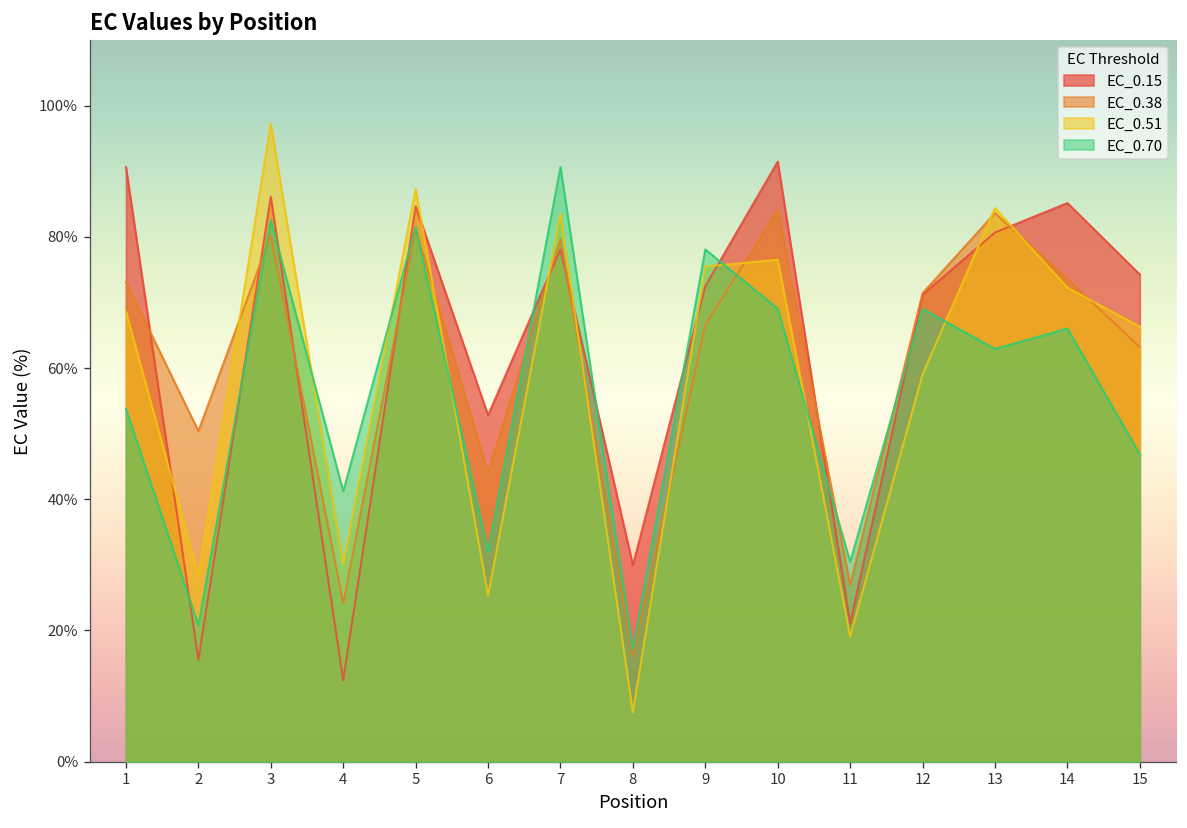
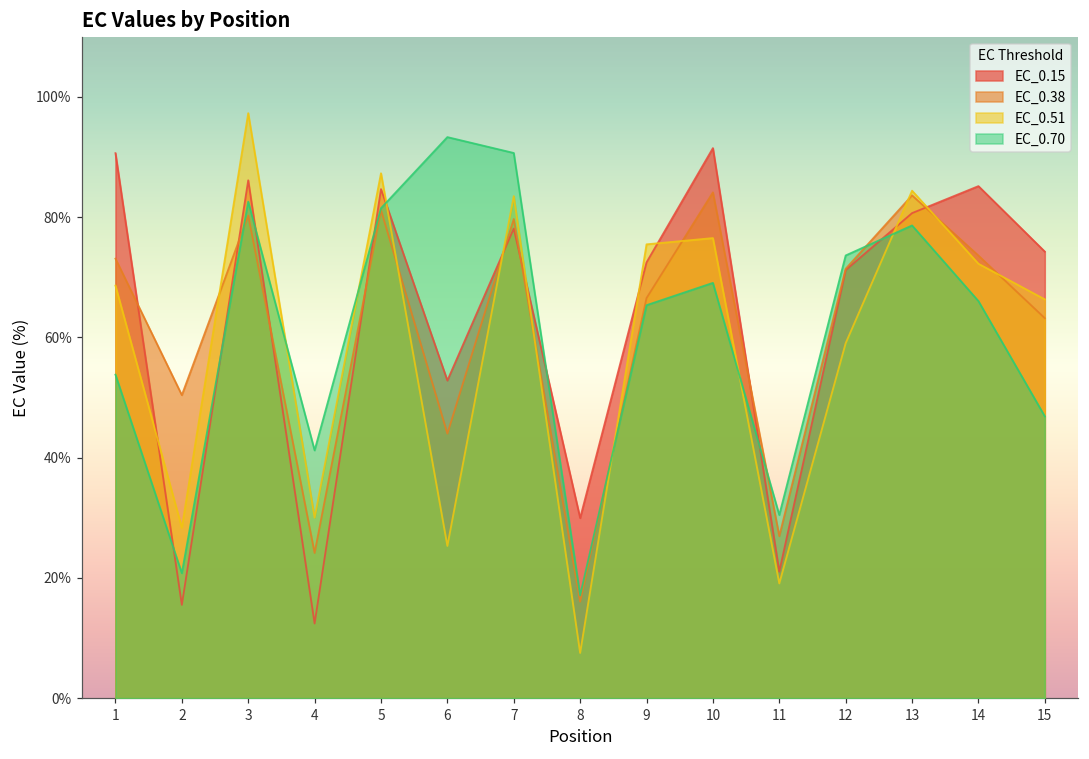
EC_0.70, 6: 32% -> 93%
EC_0.70, 9: 78% -> 65%
EC_0.70, 12: 69% -> 74%
EC_0.70, 13: 63% -> 79%
